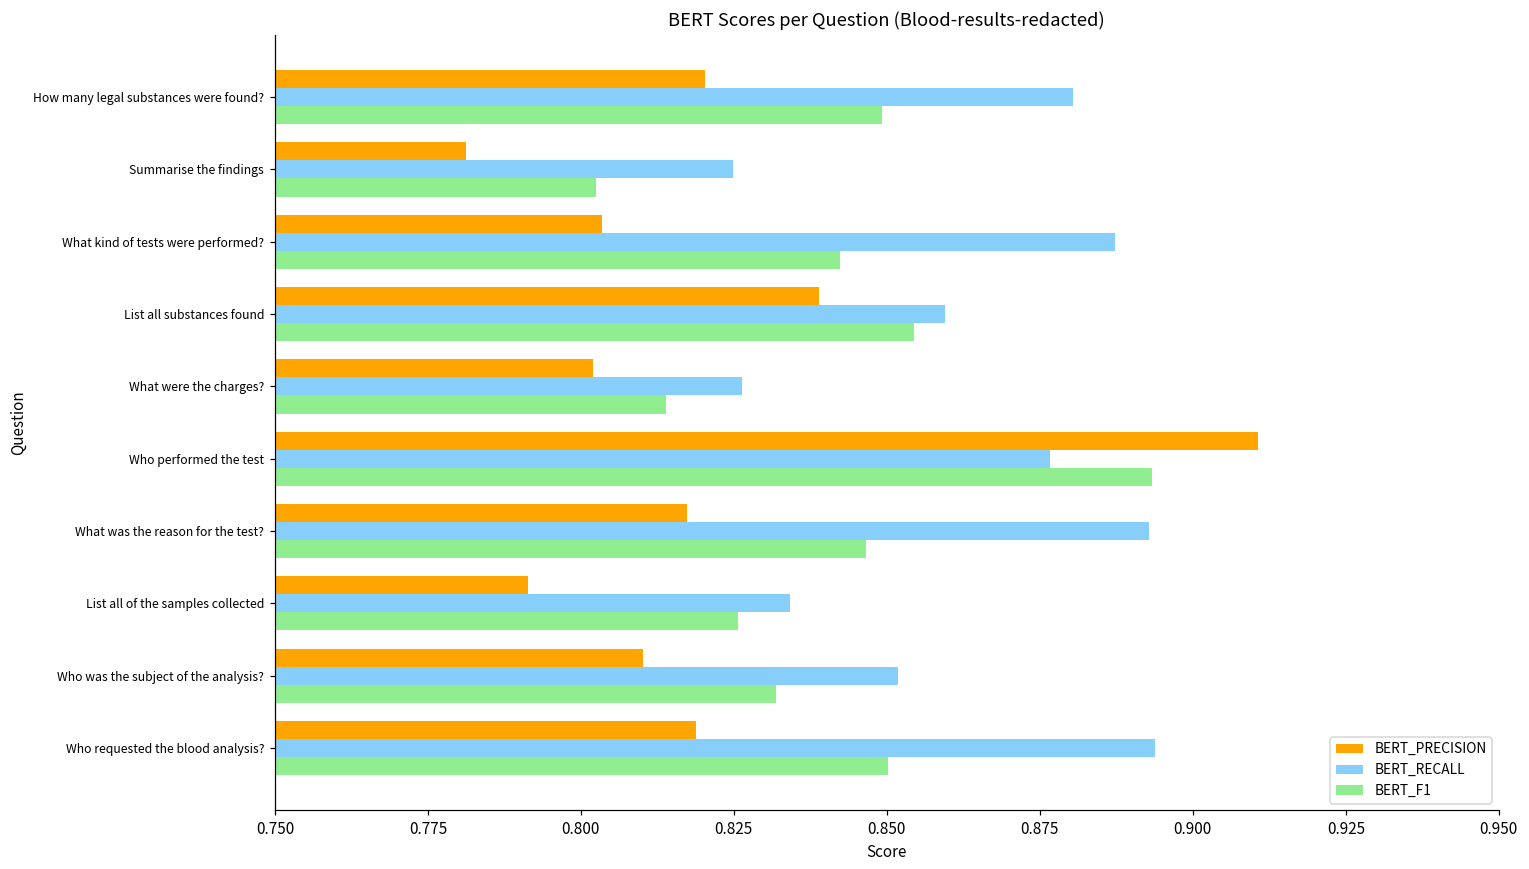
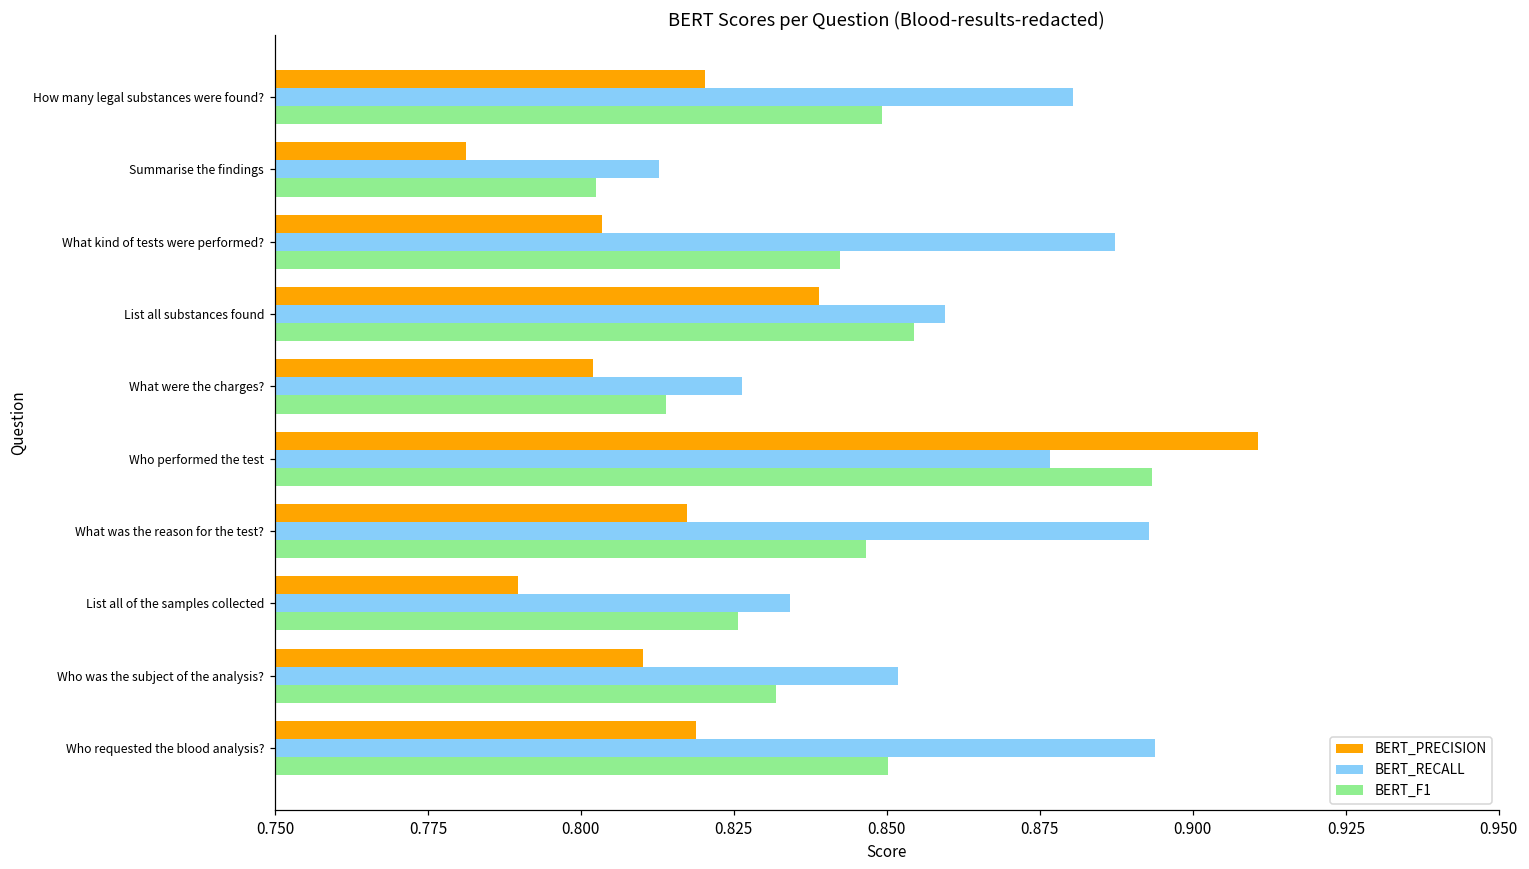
BERT_RECALL, Summarise the findings: 0.825 -> 0.813
BERT_PRECISION, List all of the samples collected: 0.791 -> 0.790
